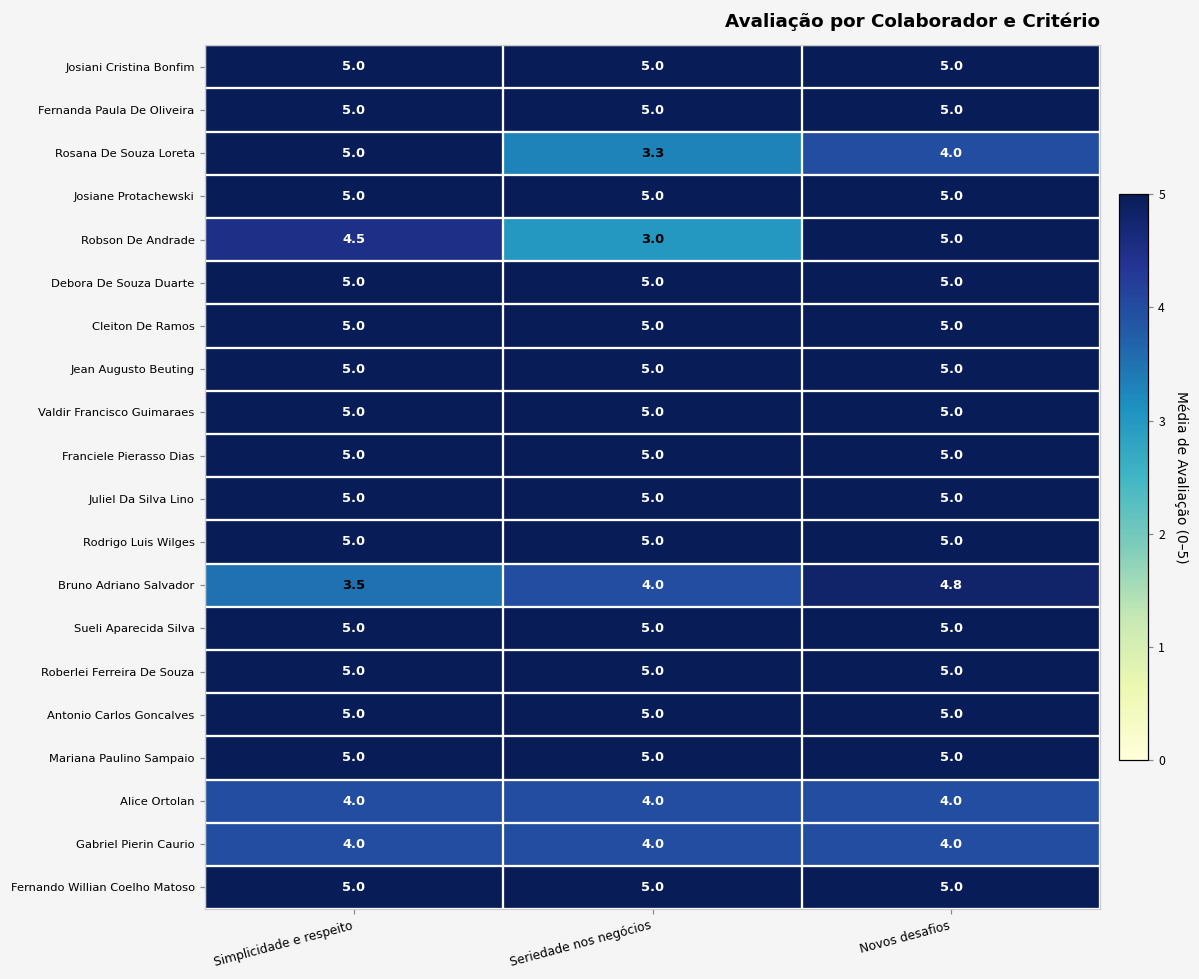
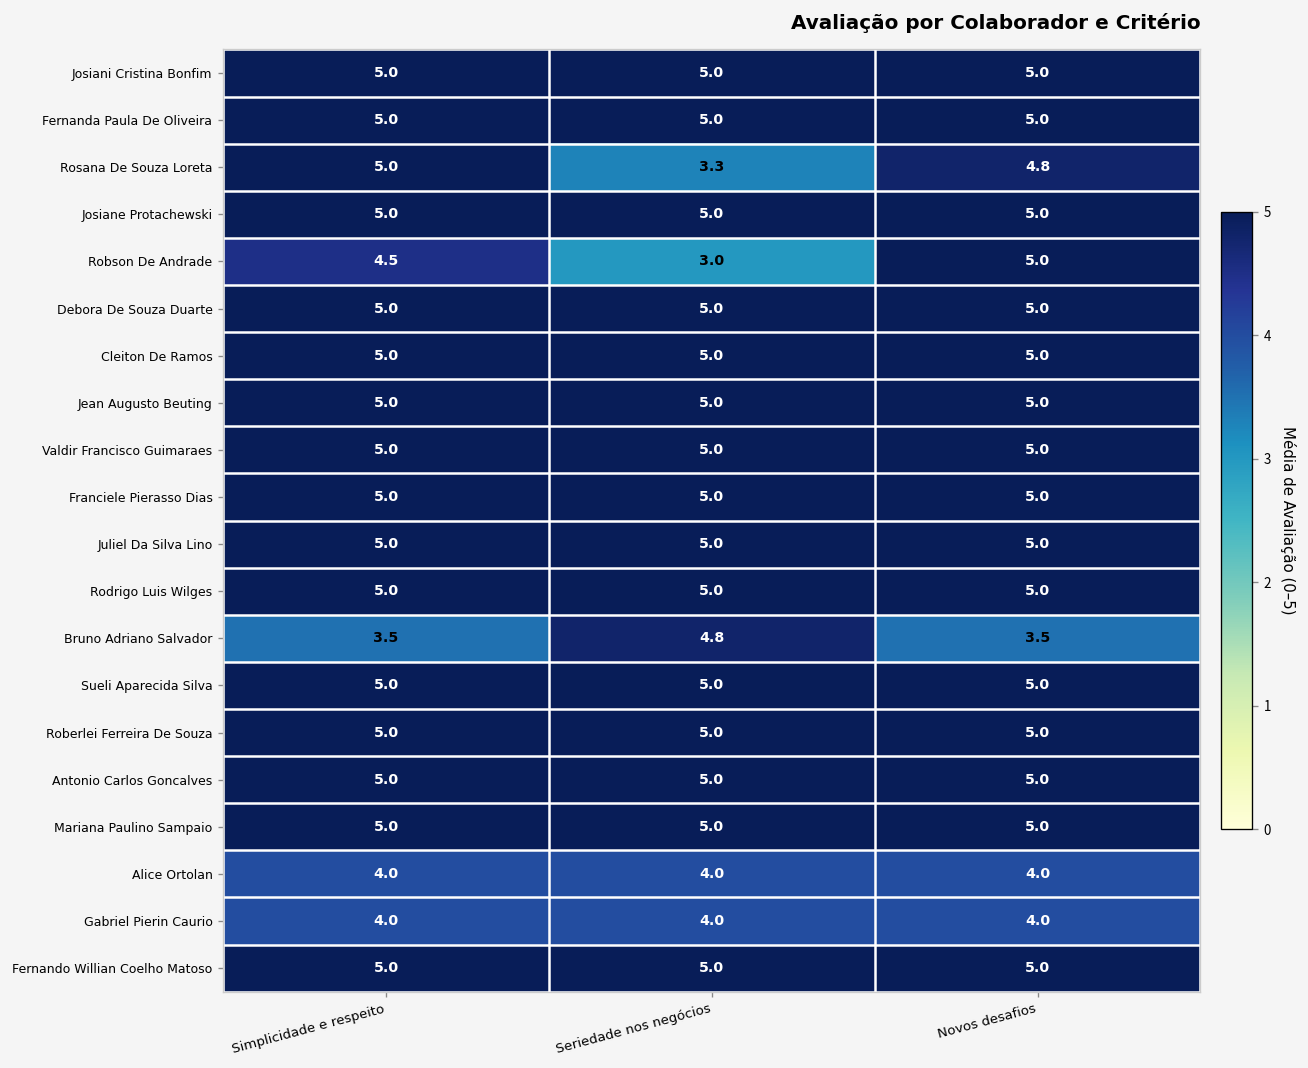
Rosana De Souza Loreta, Novos desafios: 4.0 -> 4.8
Bruno Adriano Salvador, Seriedade nos negócios: 4.0 -> 4.8
Bruno Adriano Salvador, Novos desafios: 4.8 -> 3.5
